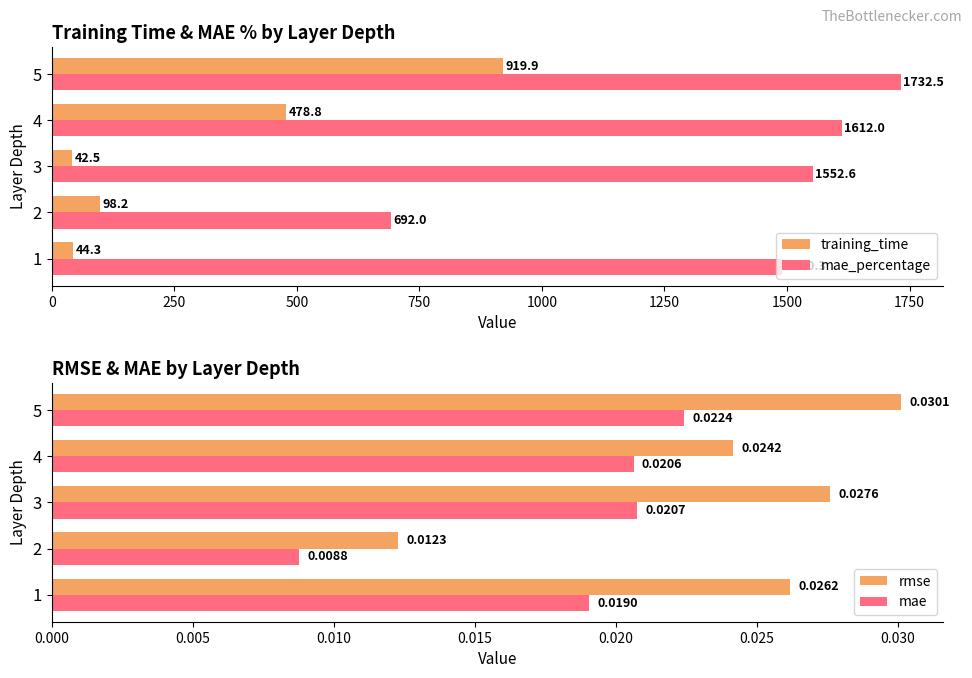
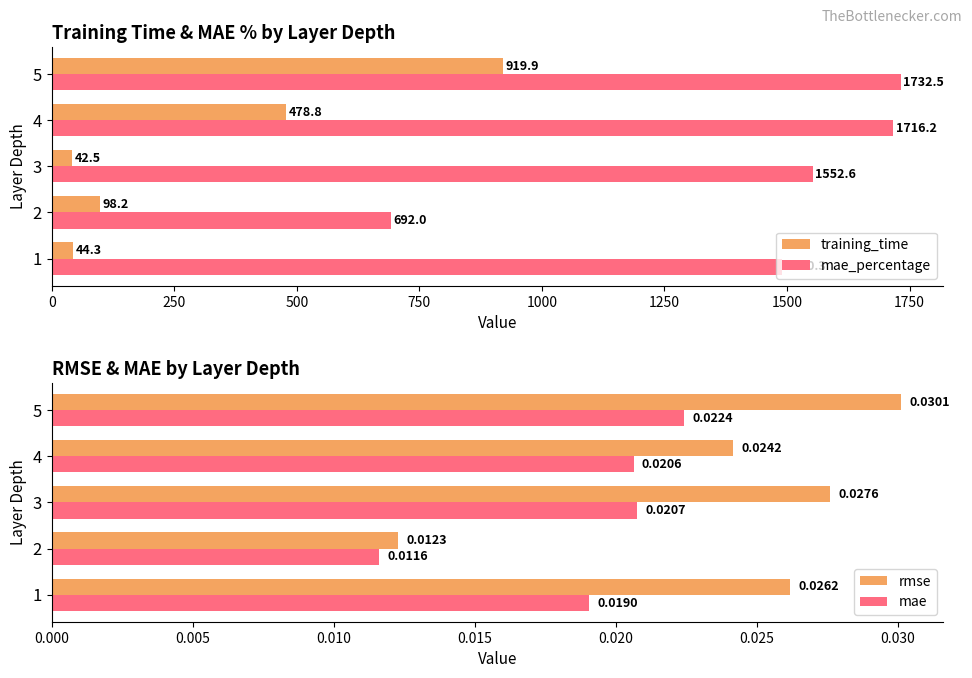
Training Time & MAE % by Layer Depth, mae_percentage, 4: 1612.0 -> 1716.2
RMSE & MAE by Layer Depth, mae, 2: 0.0088 -> 0.0116
